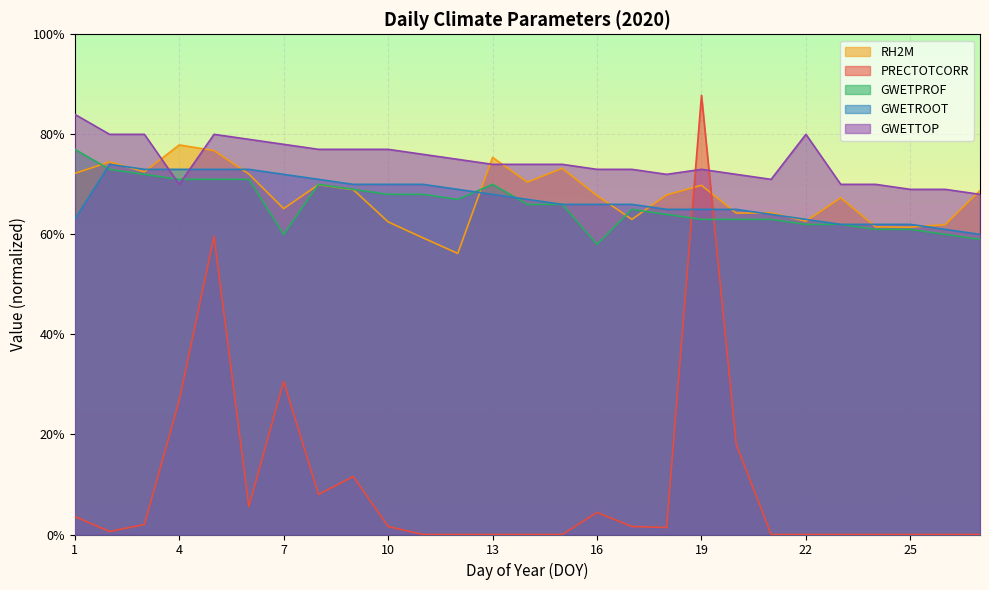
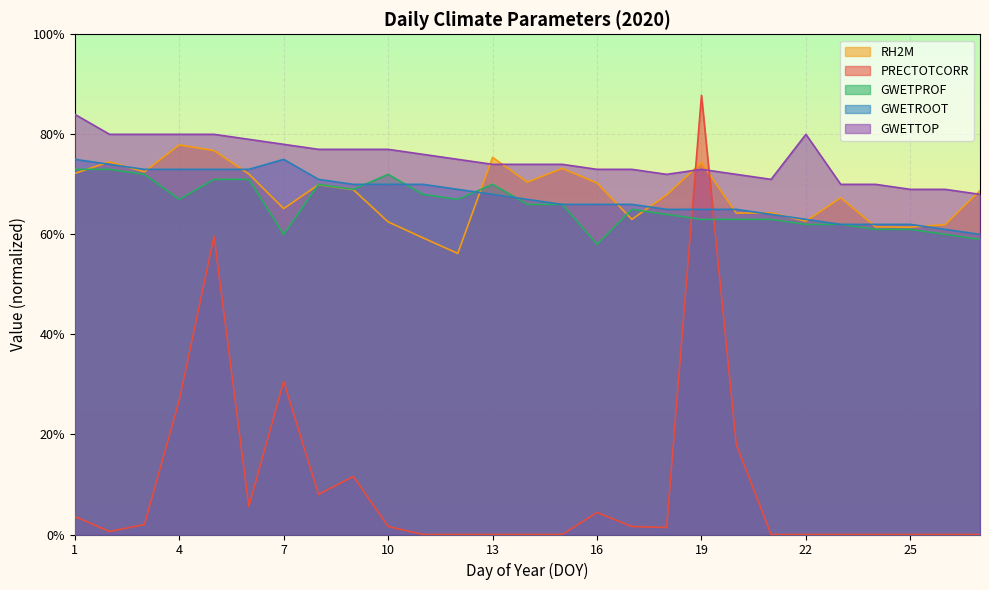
GWETPROF, 1: 77% -> 73%
GWETROOT, 1: 63% -> 75%
GWETPROF, 4: 71% -> 67%
GWETTOP, 4: 70% -> 80%
GWETROOT, 7: 72% -> 75%
GWETPROF, 10: 68% -> 72%
RH2M, 16: 68% -> 70%
RH2M, 19: 70% -> 74%
